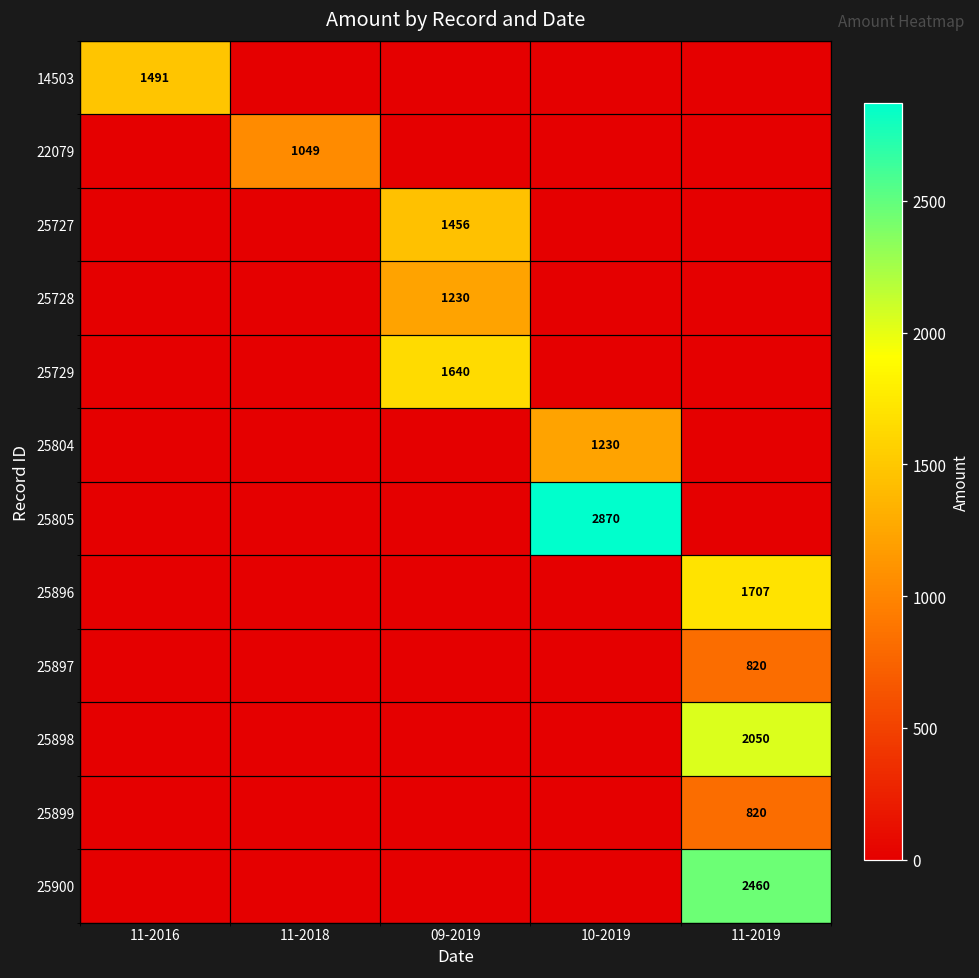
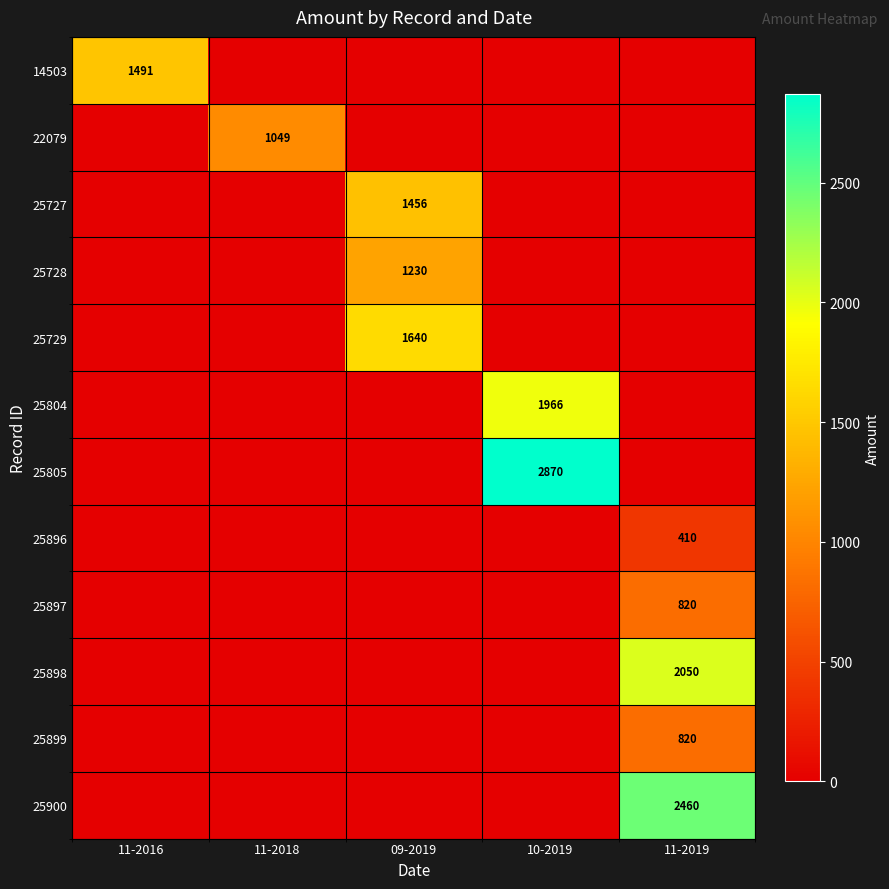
25804, 10-2019: 1230 -> 1966
25896, 11-2019: 1707 -> 410
